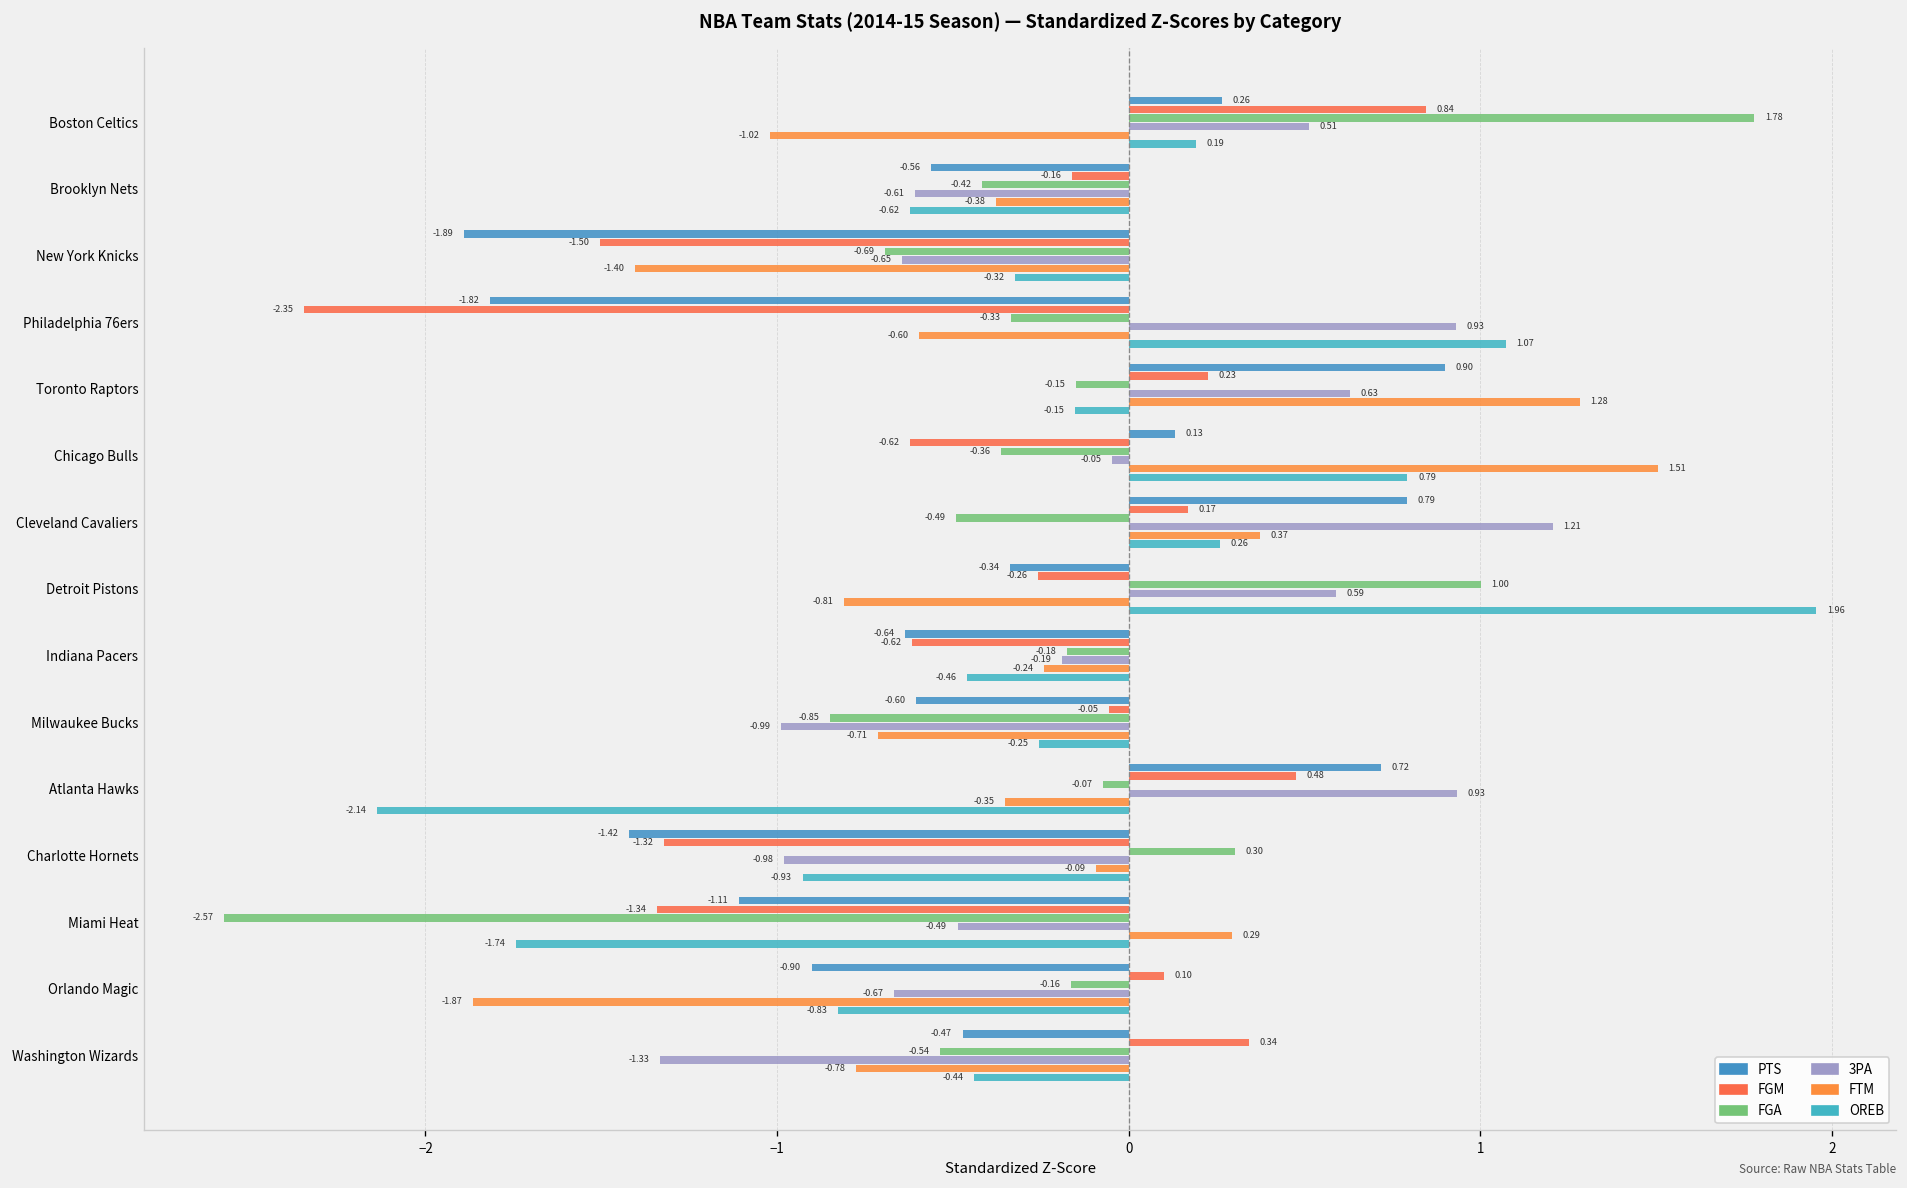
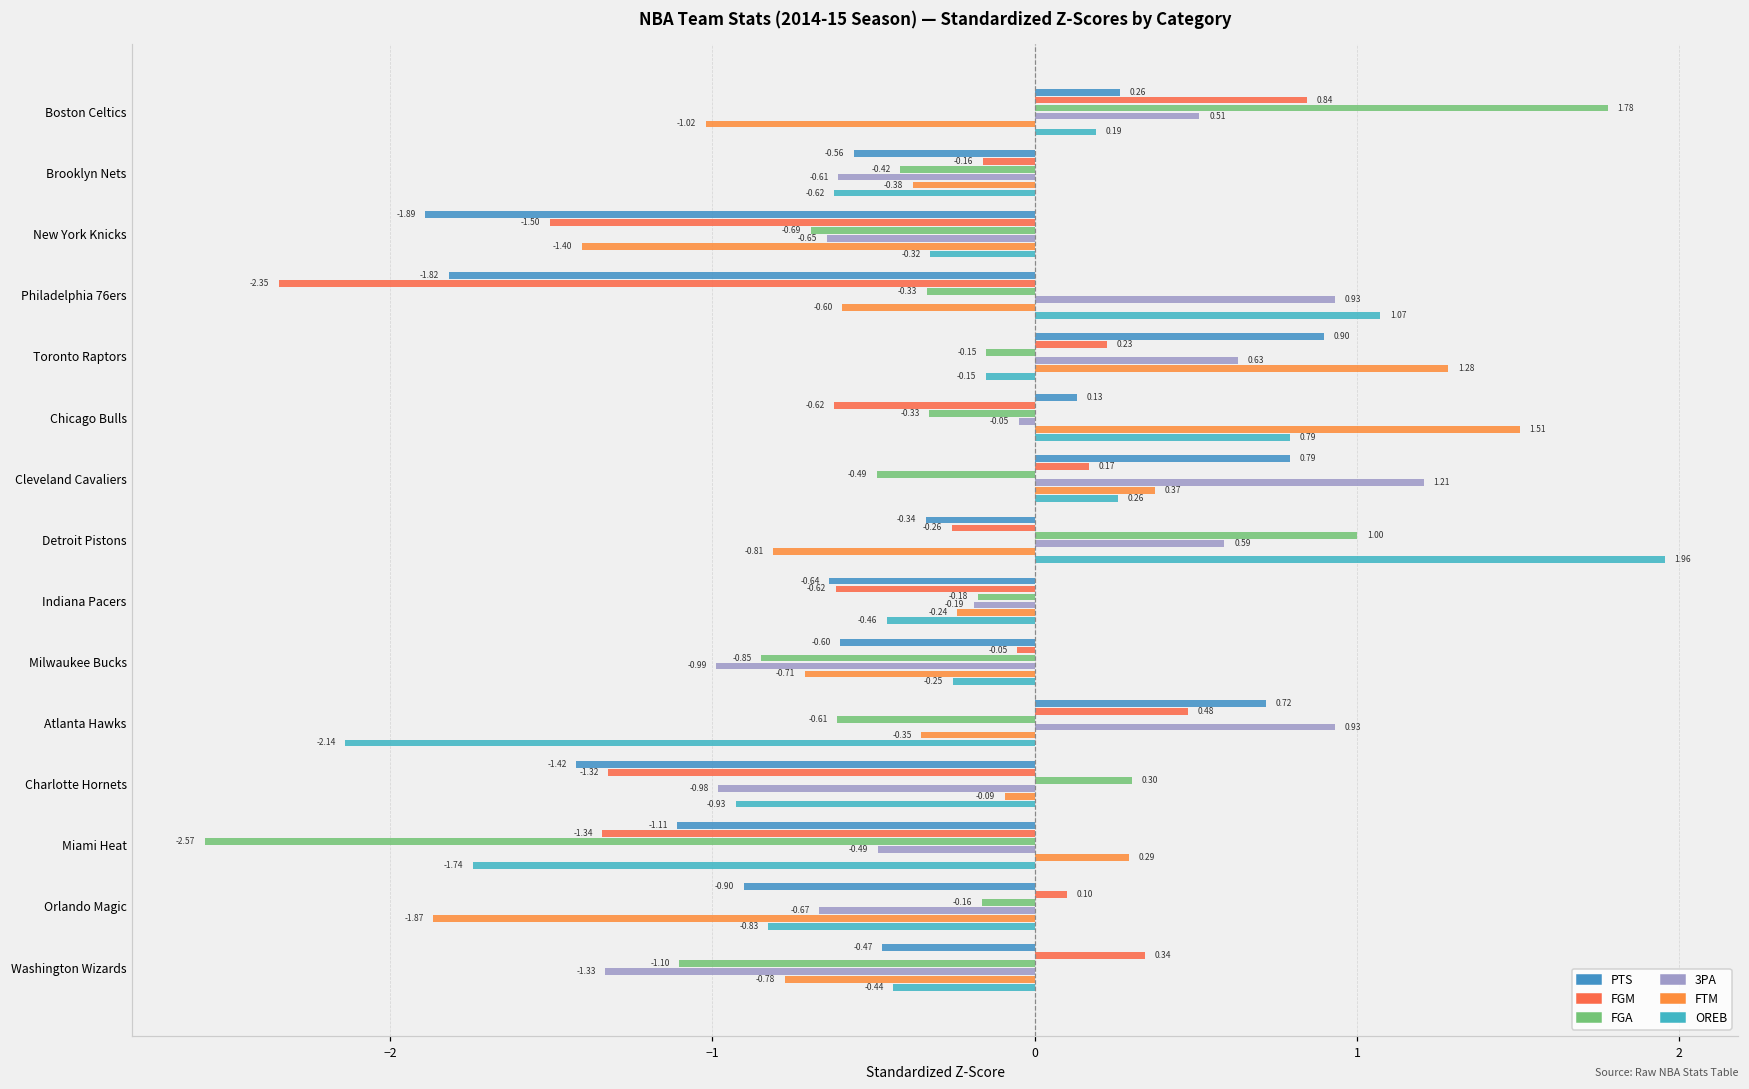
FGA, Chicago Bulls: -0.36 -> -0.33
FGA, Atlanta Hawks: -0.07 -> -0.61
FGA, Washington Wizards: -0.54 -> -1.10
